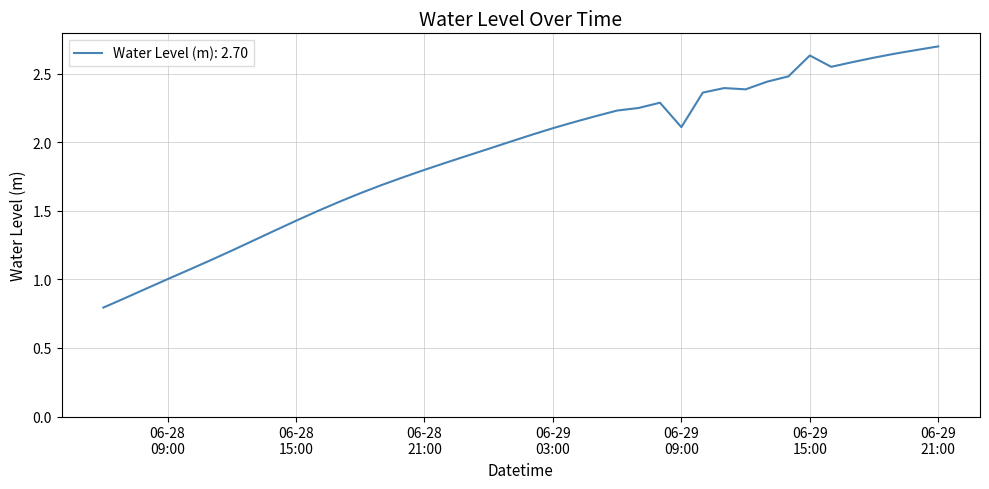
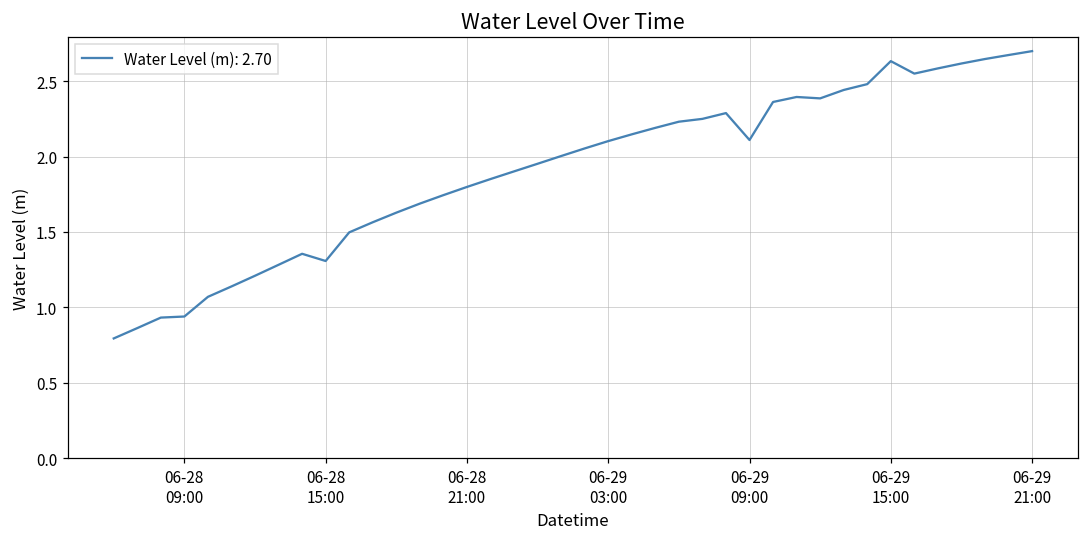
06-28 09:00: 1.00 -> 0.94
06-28 15:00: 1.43 -> 1.31
